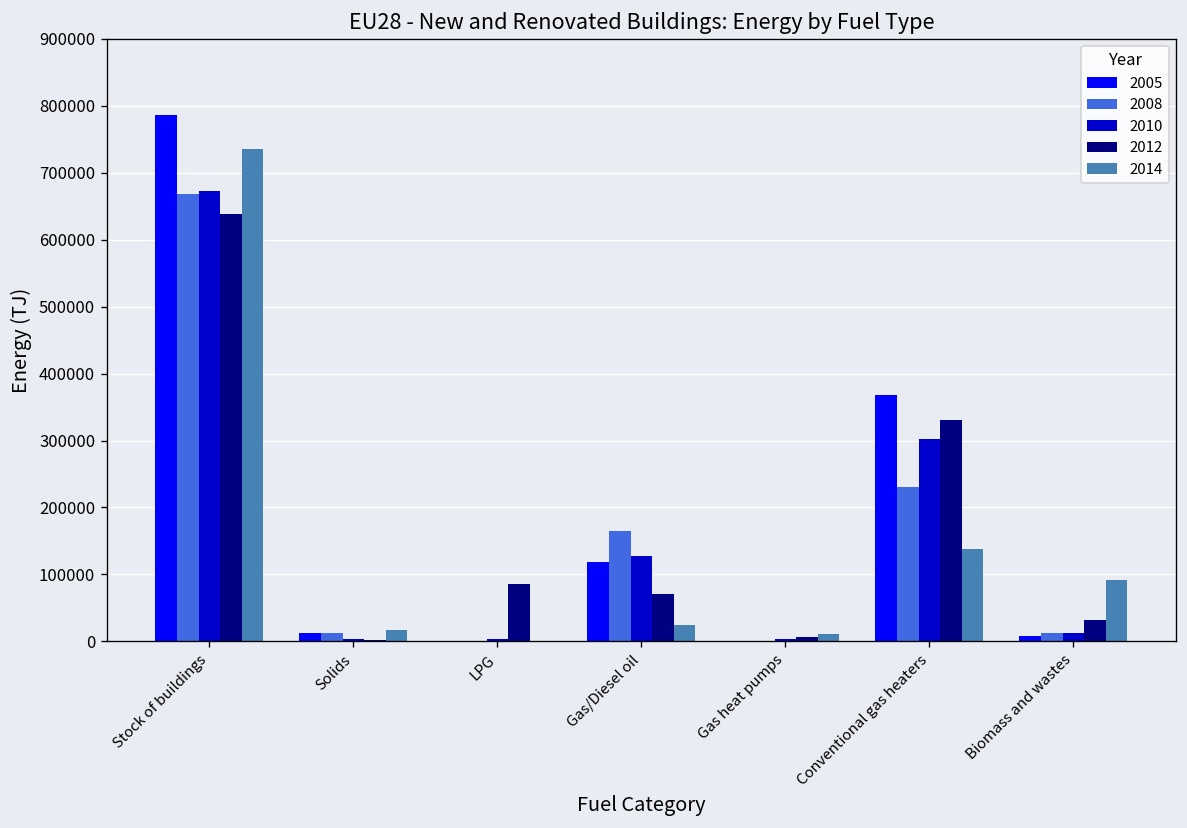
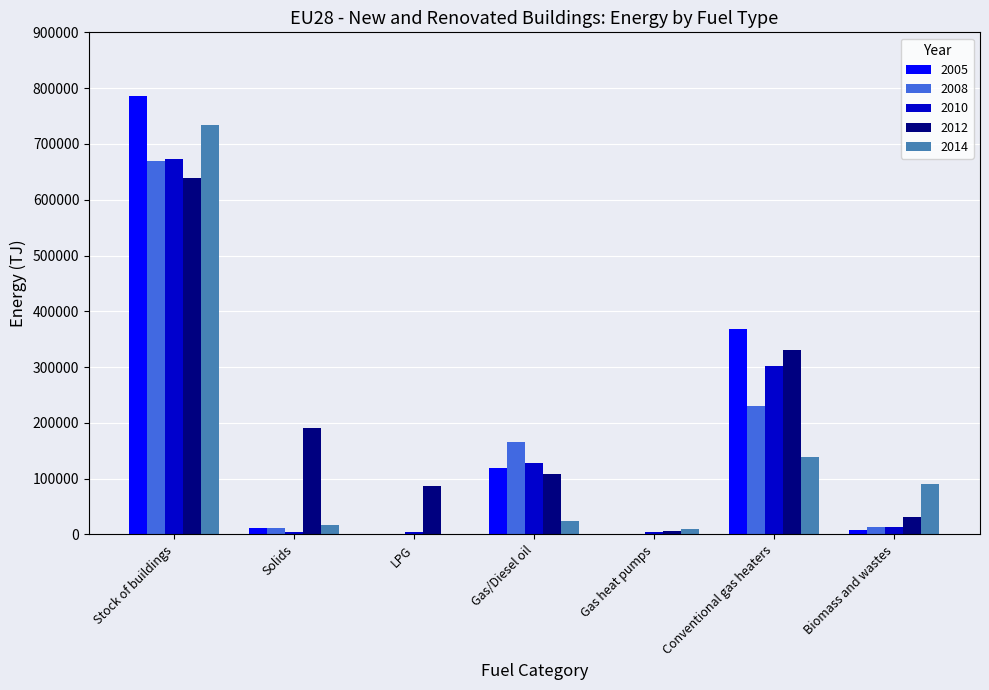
2012, Solids: 0 -> 190000
2012, Gas/Diesel oil: 70000 -> 110000
